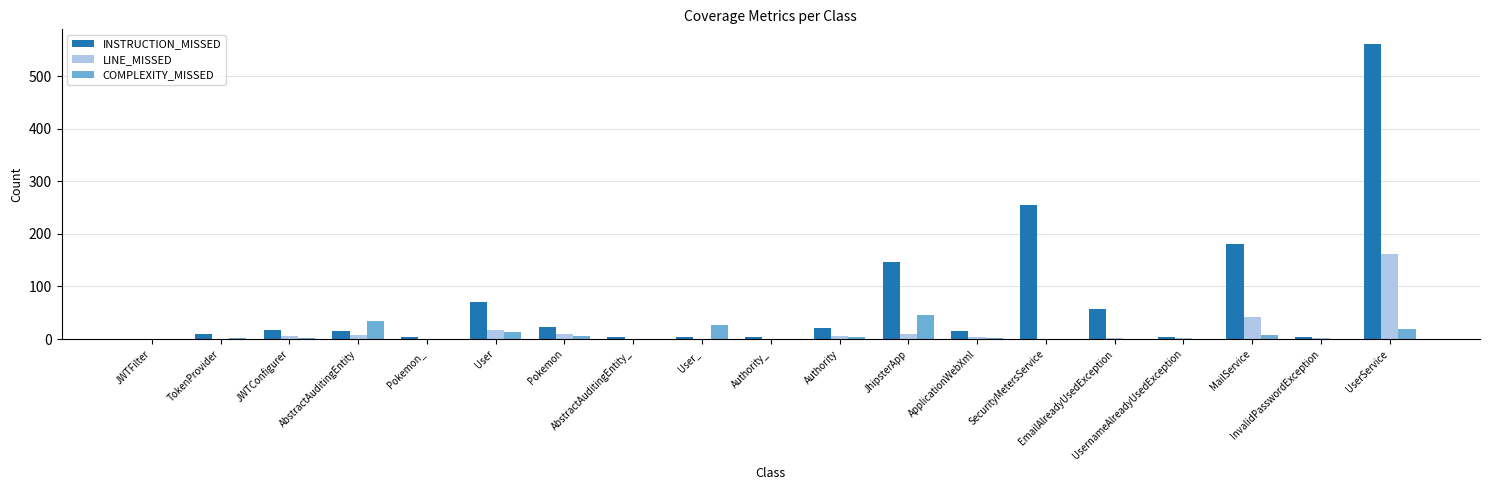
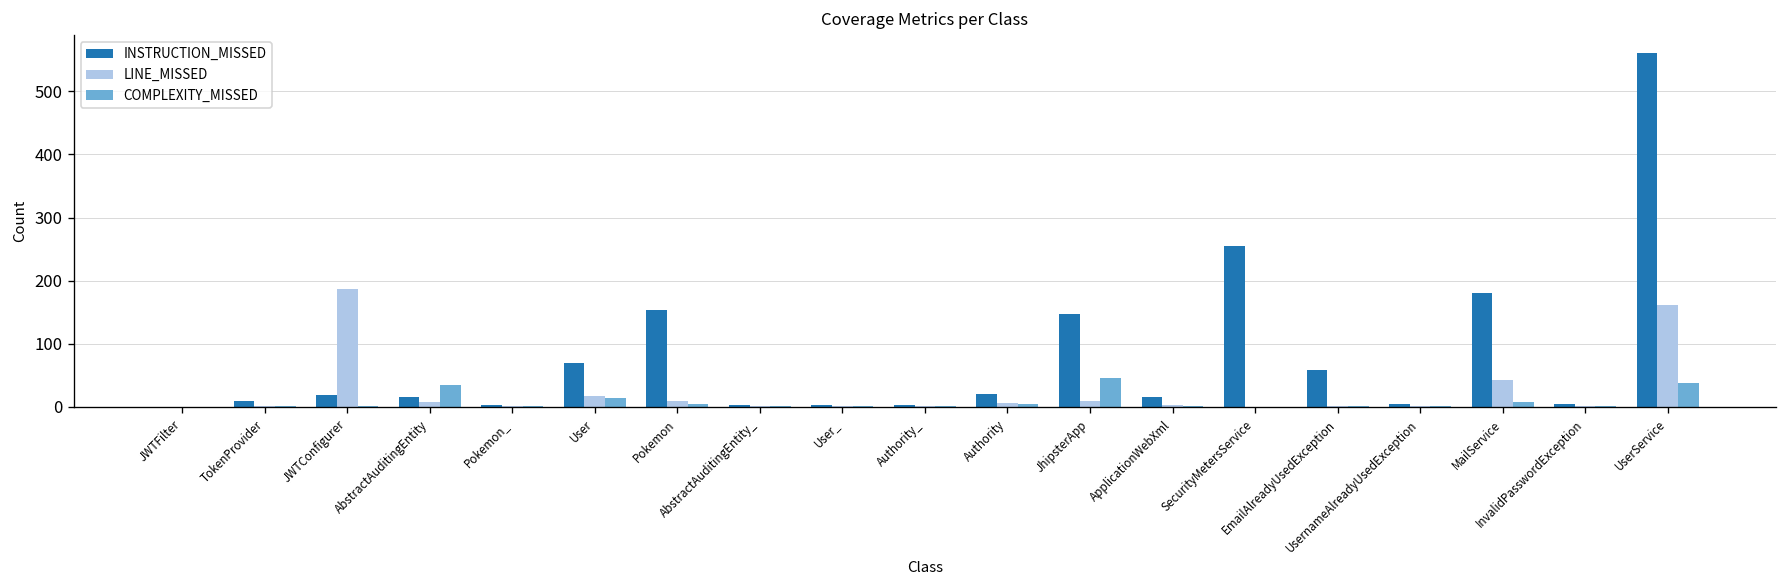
LINE_MISSED, JWTConfigurer: 10 -> 190
INSTRUCTION_MISSED, Pokemon: 20 -> 150
COMPLEXITY_MISSED, User_: 30 -> 0
COMPLEXITY_MISSED, UserService: 20 -> 40
